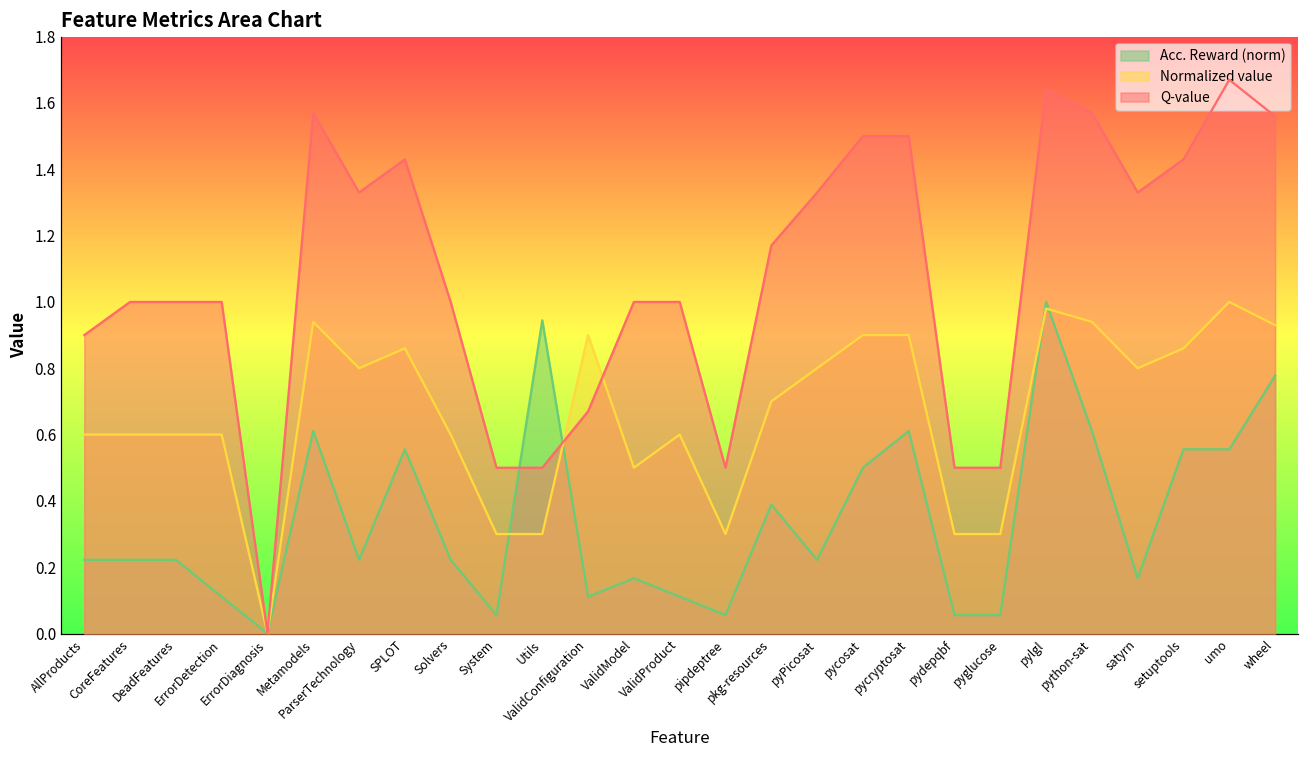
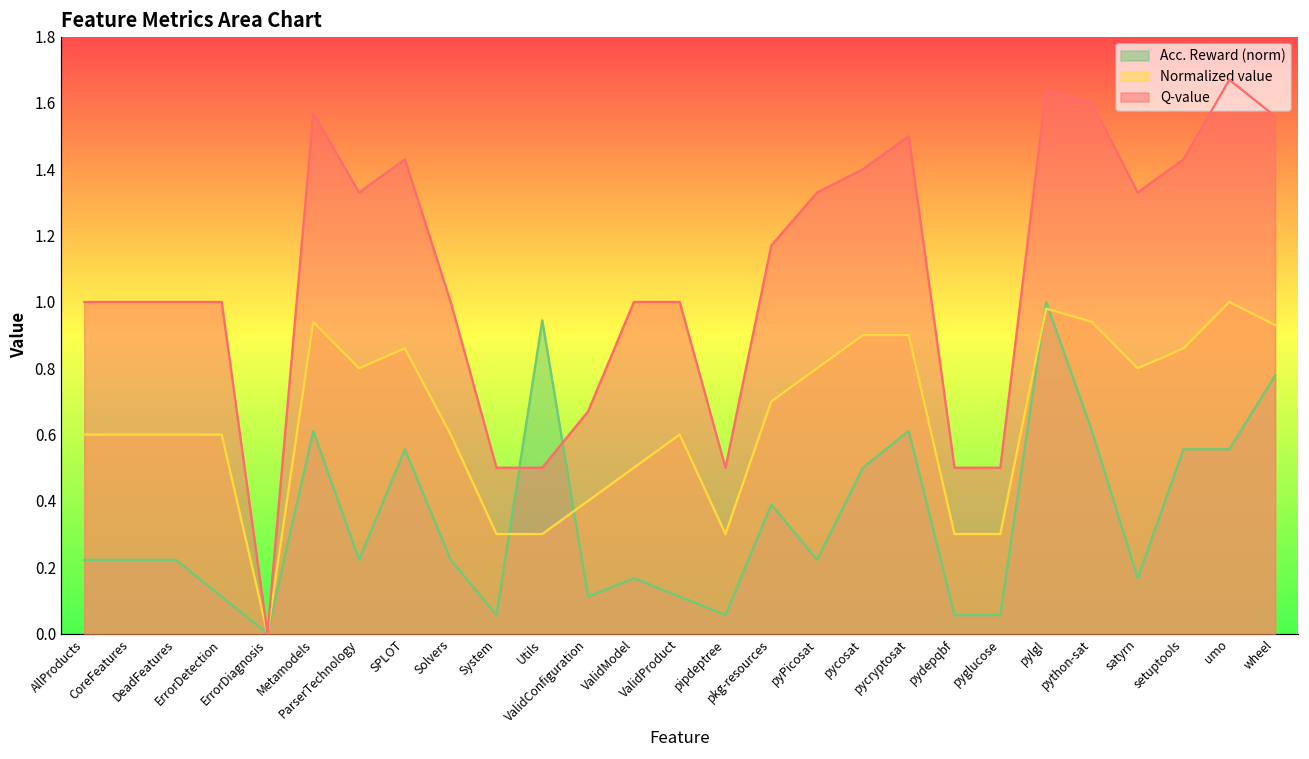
Q-value, AllProducts: 0.9 -> 1.0
Normalized value, ValidConfiguration: 0.9 -> 0.4
Q-value, pycosat: 1.5 -> 1.4
Q-value, python-sat: 1.57 -> 1.60
